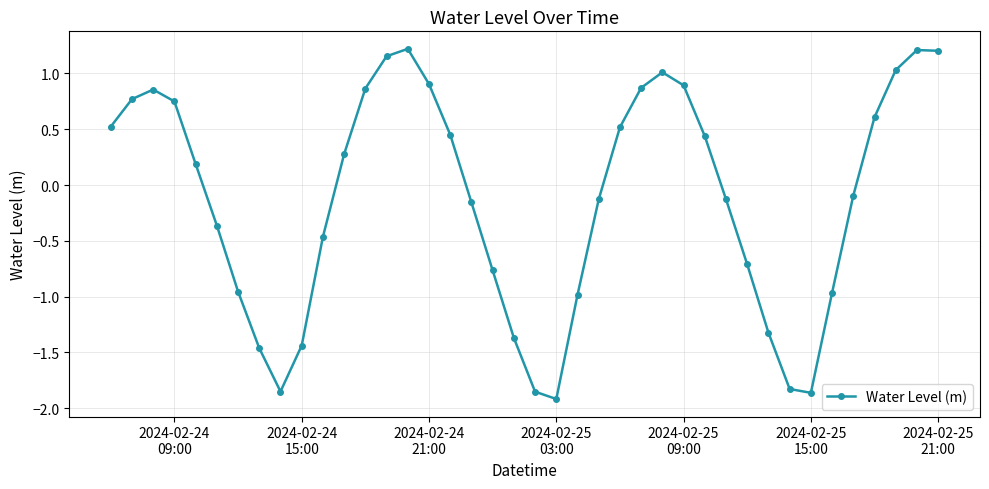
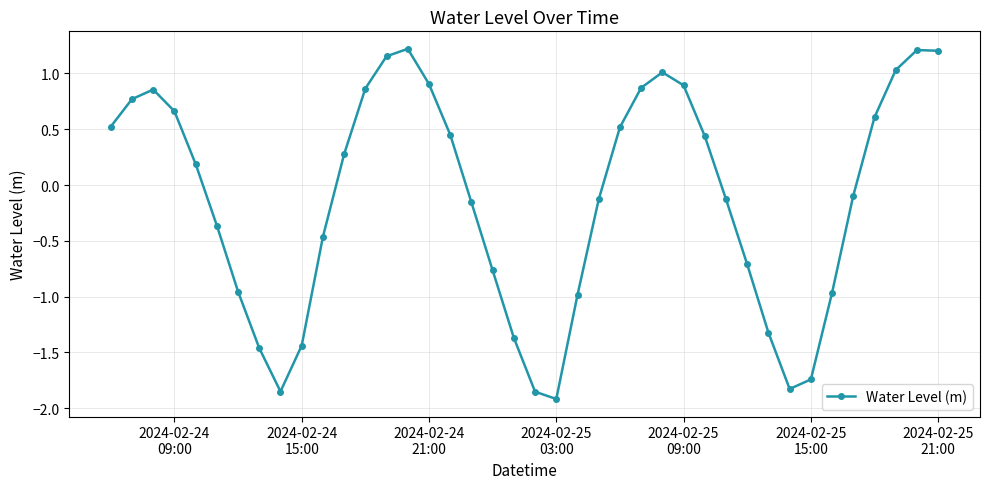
2024-02-24 09:00: 0.75 -> 0.66
2024-02-25 15:00: -1.86 -> -1.74
